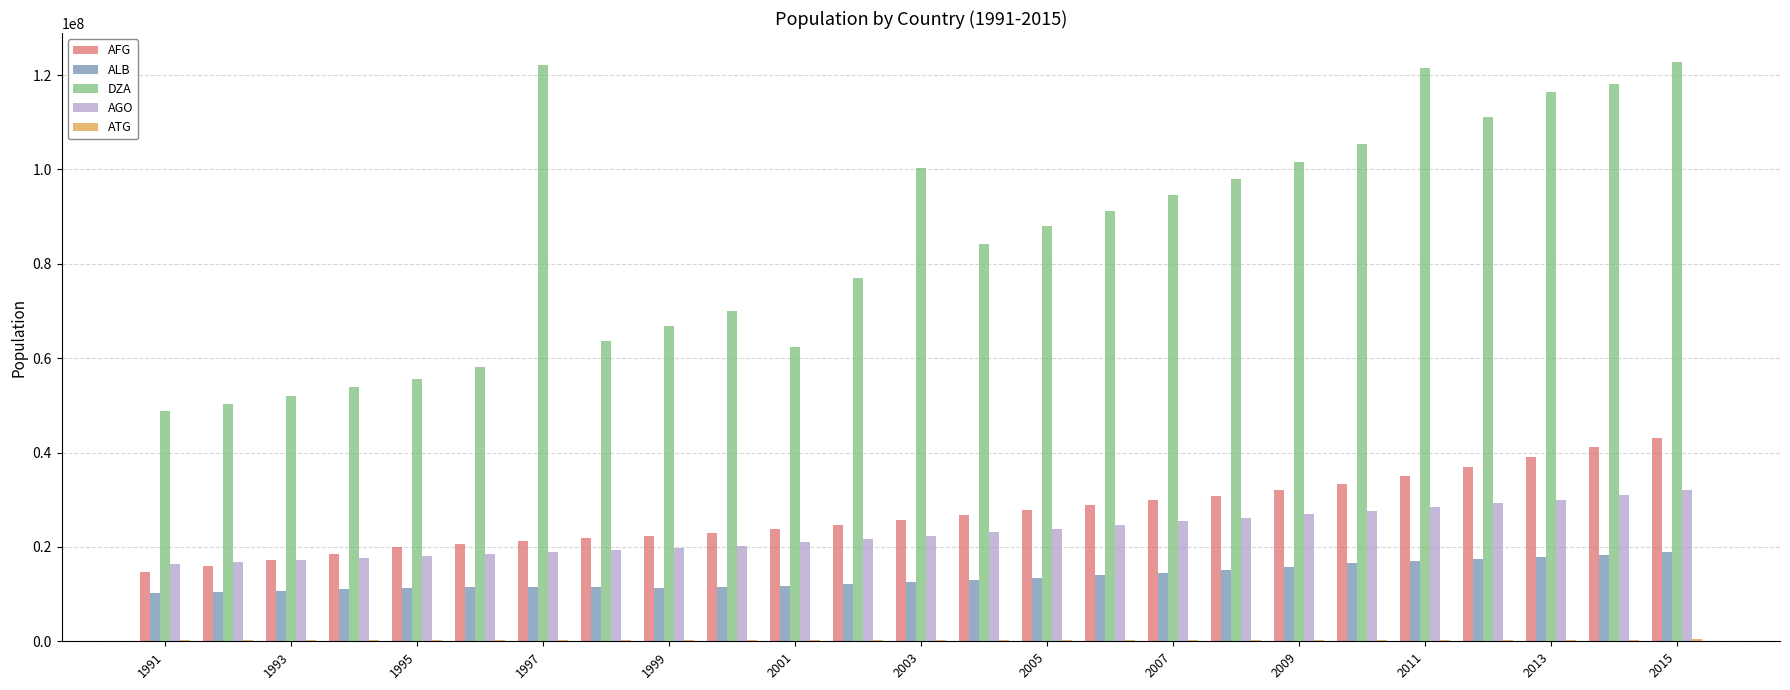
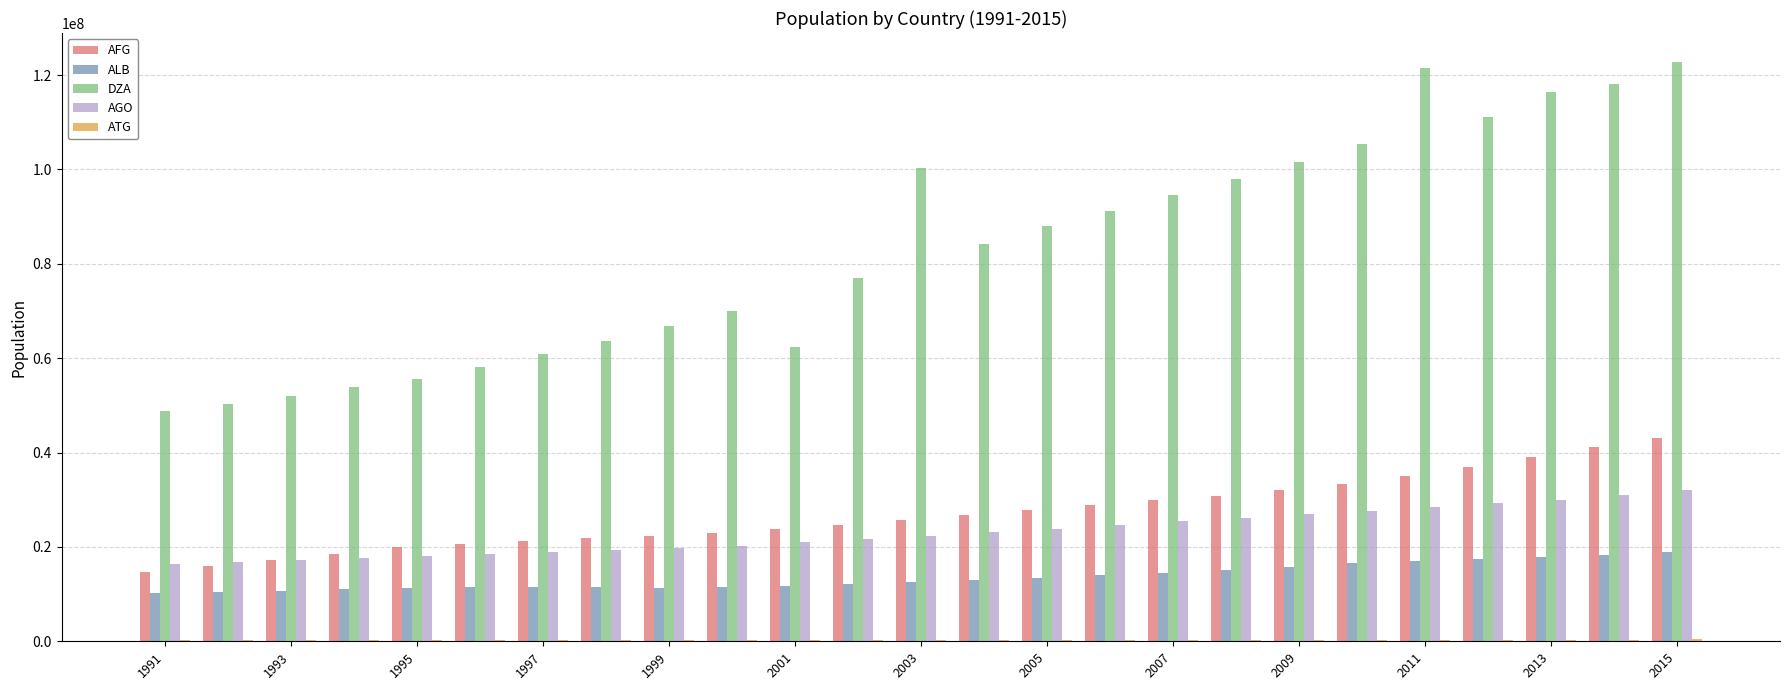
DZA, 1997: 122000000 -> 61000000
